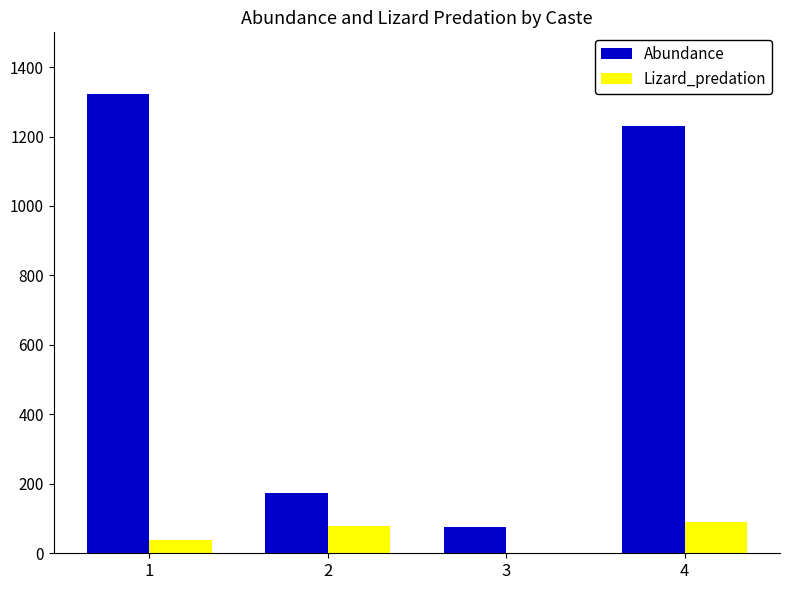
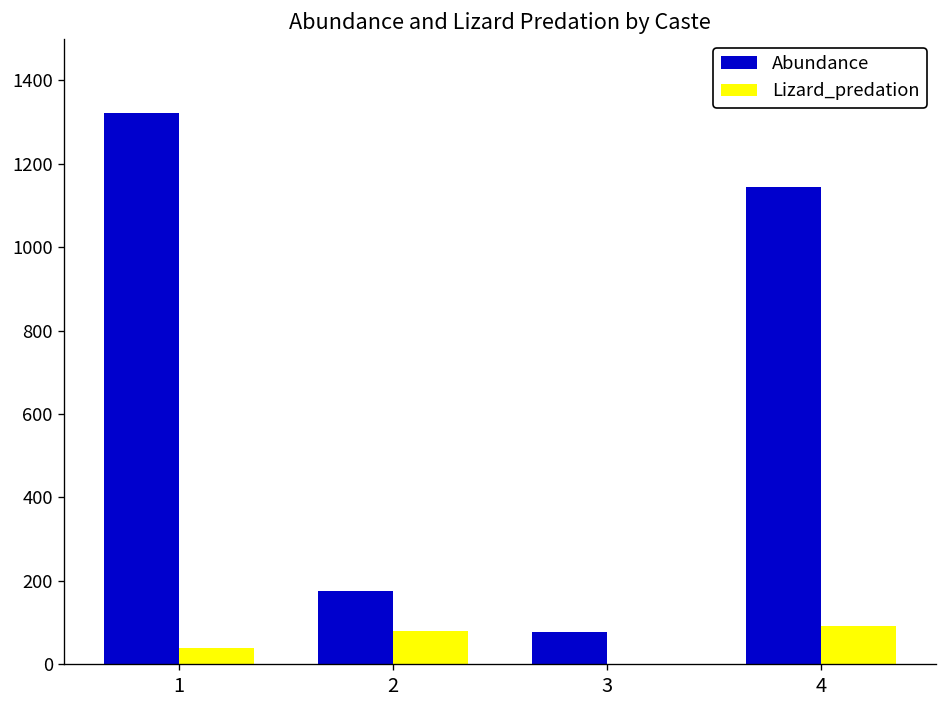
Abundance, 4: 1230 -> 1150
